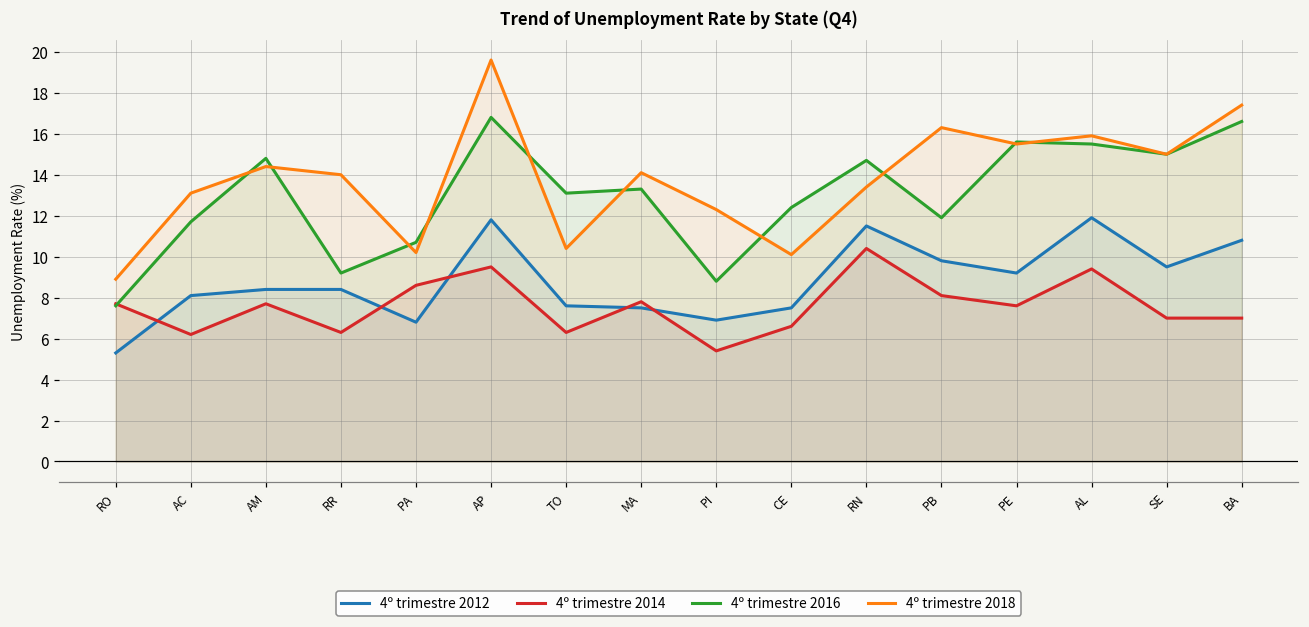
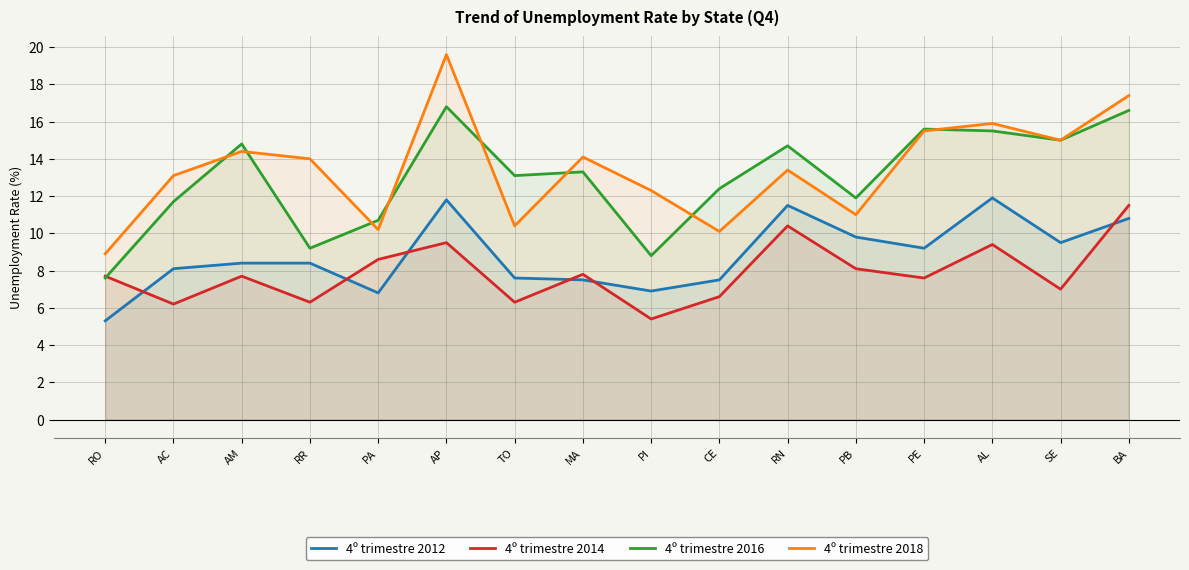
4º trimestre 2018, PB: 16.3 -> 11.0
4º trimestre 2014, BA: 7.0 -> 11.5
